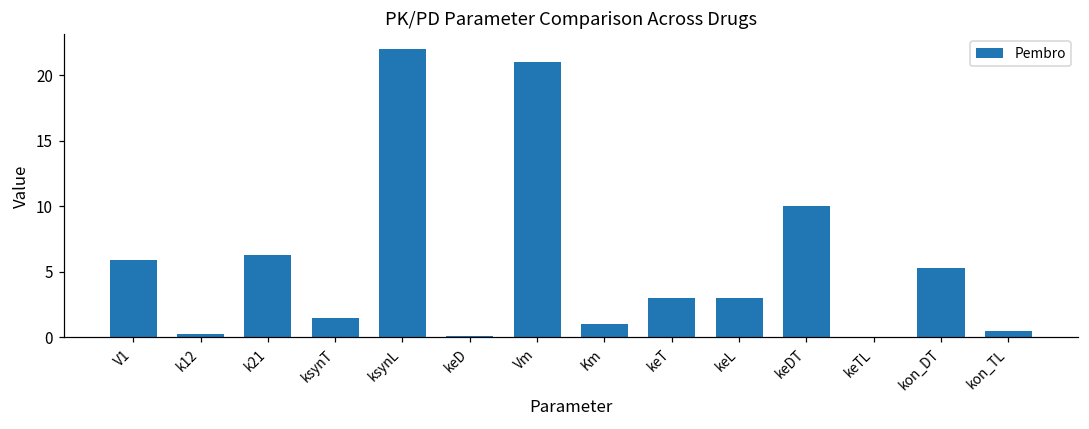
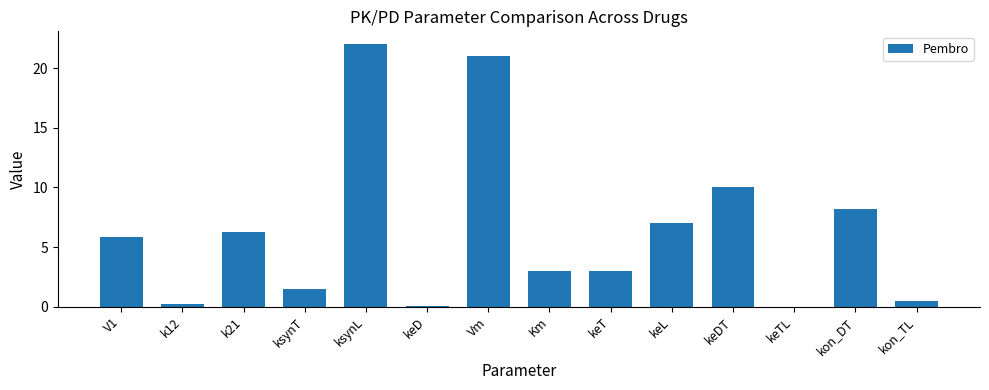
Km: 1 -> 3
keL: 3 -> 7
kon_DT: 5.3 -> 8.2
